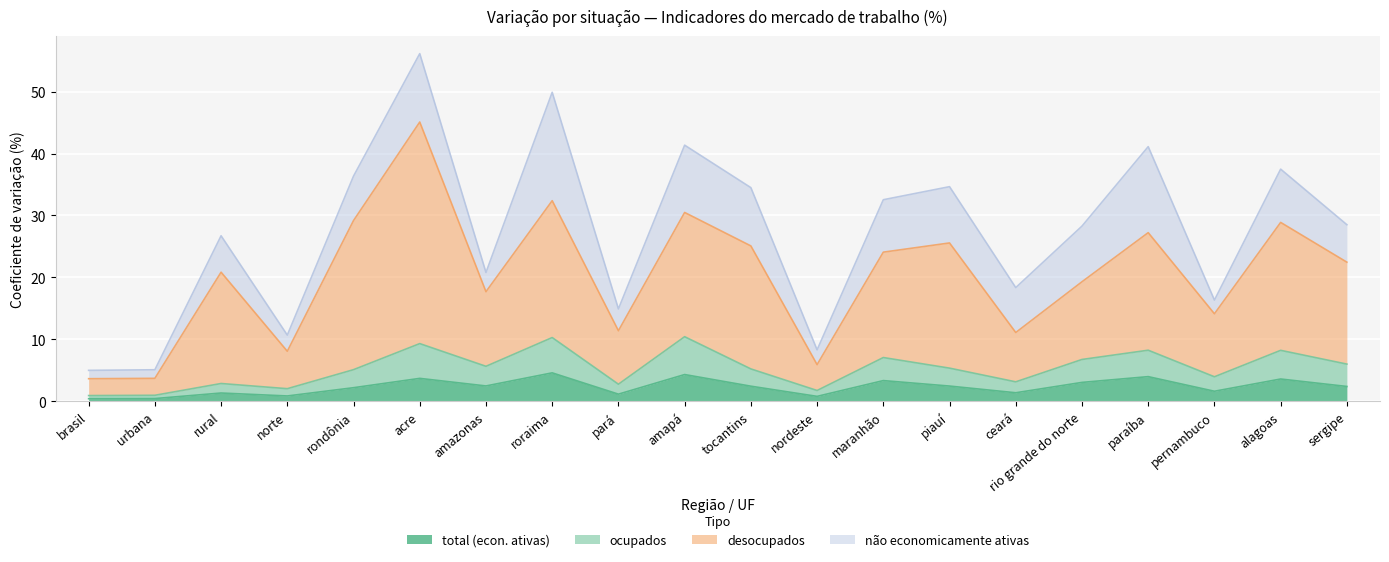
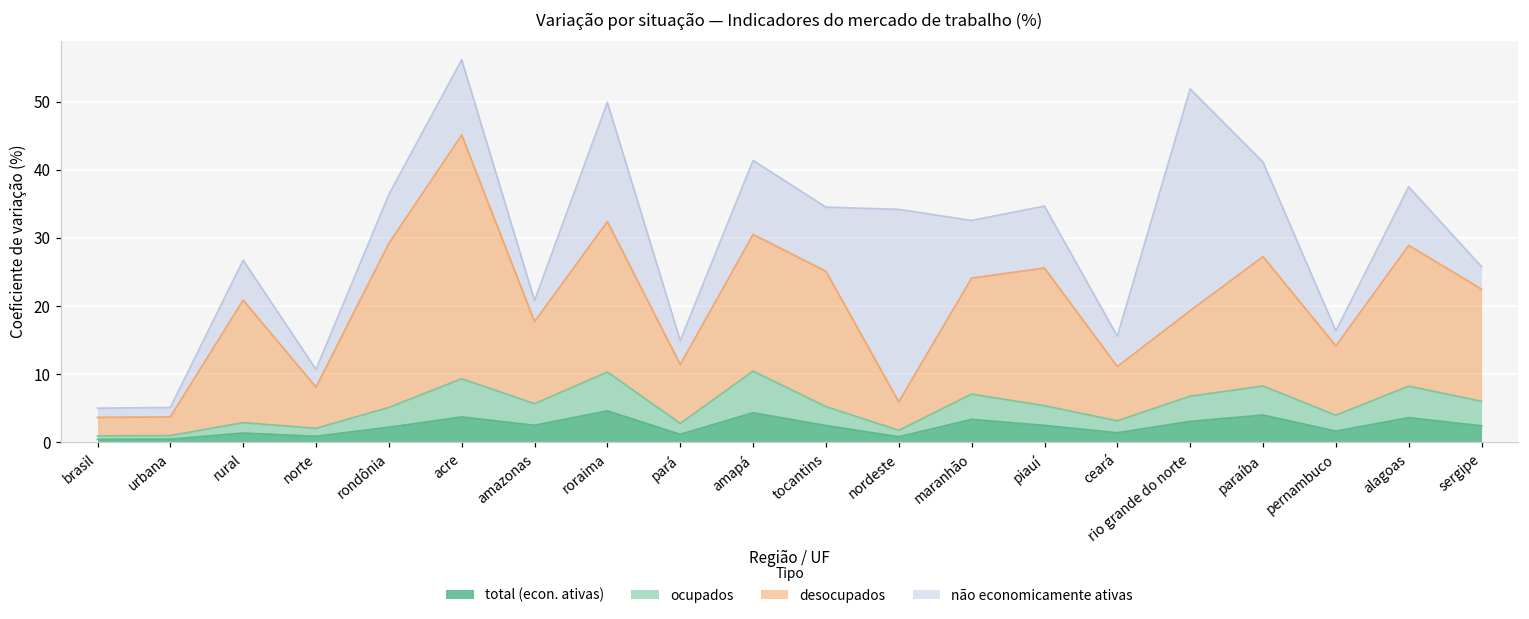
não economicamente ativas, nordeste: 2 -> 28
não economicamente ativas, ceará: 7 -> 4
não economicamente ativas, rio grande do norte: 9 -> 33
não economicamente ativas, sergipe: 6 -> 3
